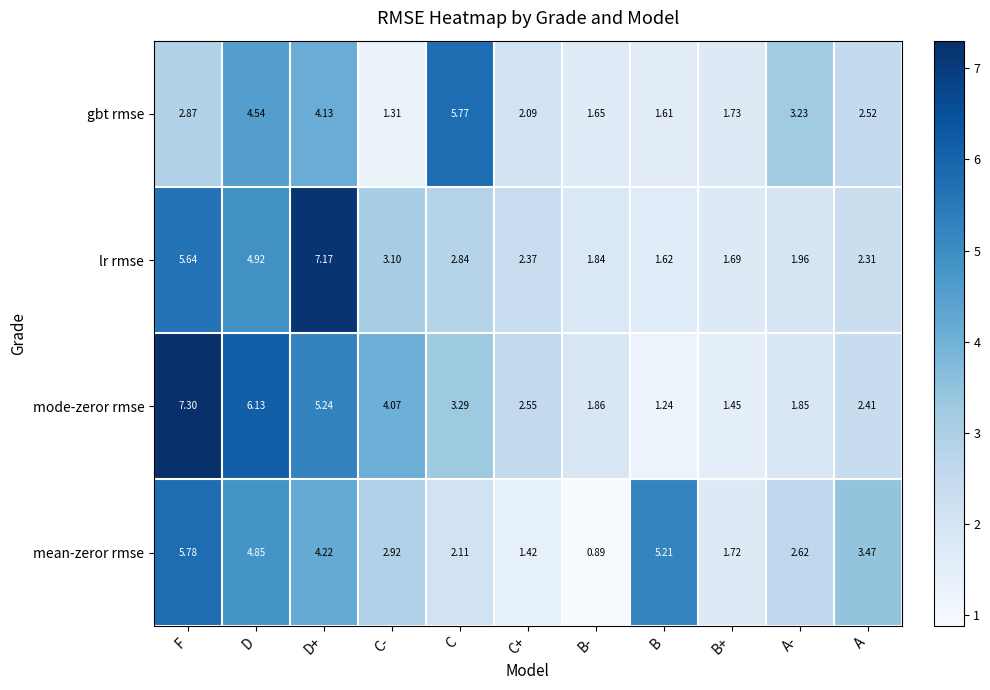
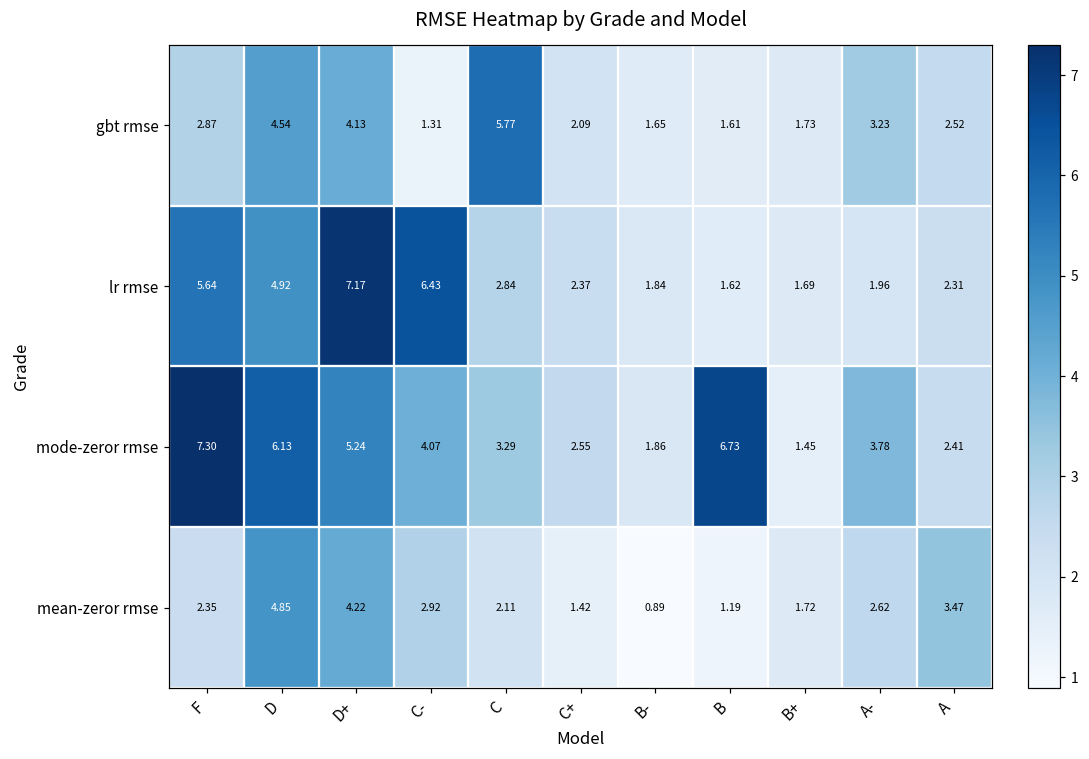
lr rmse, C-: 3.10 -> 6.43
mode-zeror rmse, B: 1.24 -> 6.73
mode-zeror rmse, A-: 1.85 -> 3.78
mean-zeror rmse, F: 5.78 -> 2.35
mean-zeror rmse, B: 5.21 -> 1.19
